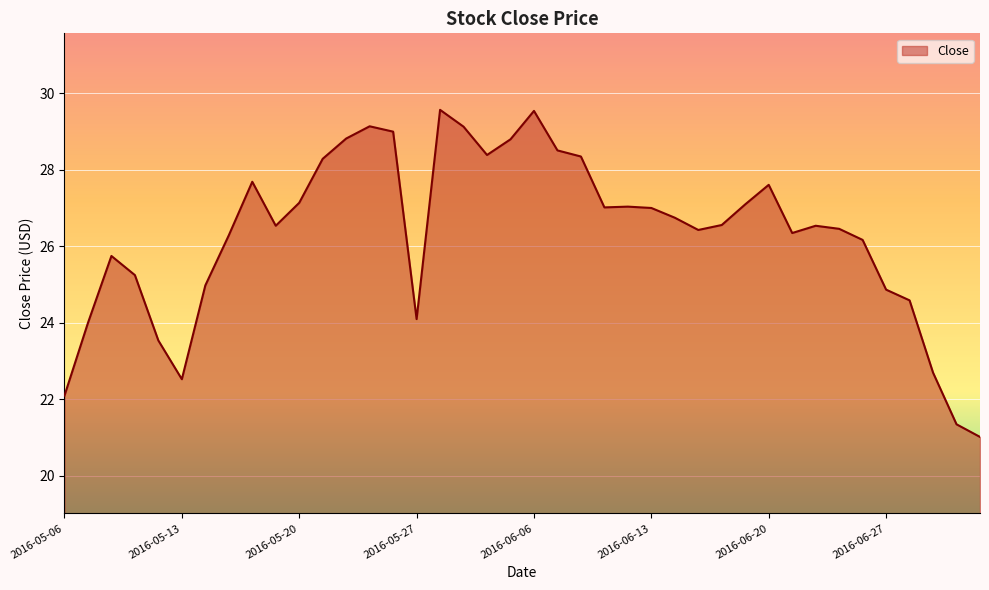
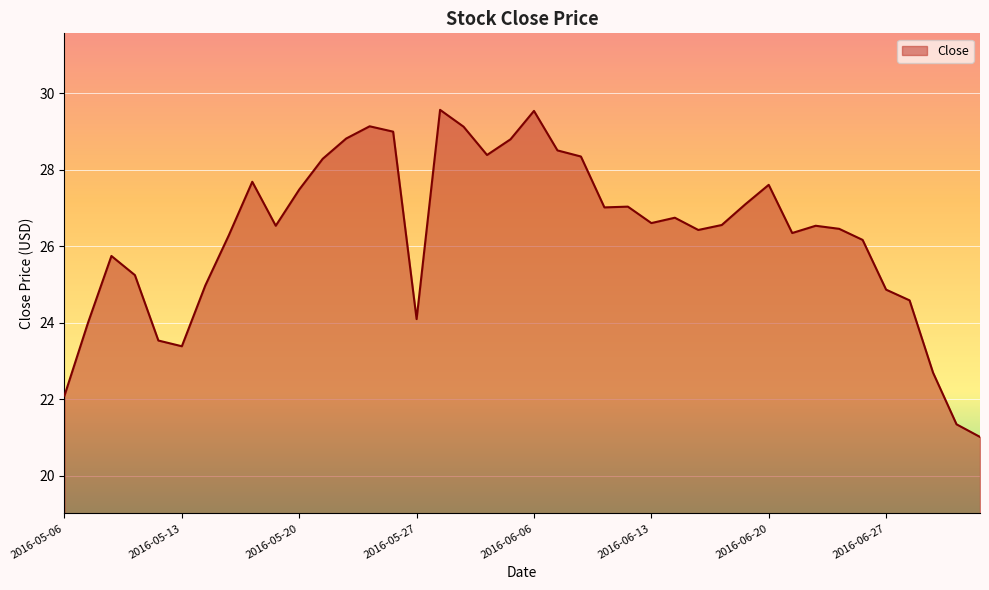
2016-05-13: 22.5 -> 23.4
2016-05-20: 27.1 -> 27.5
2016-06-13: 27.0 -> 26.6
